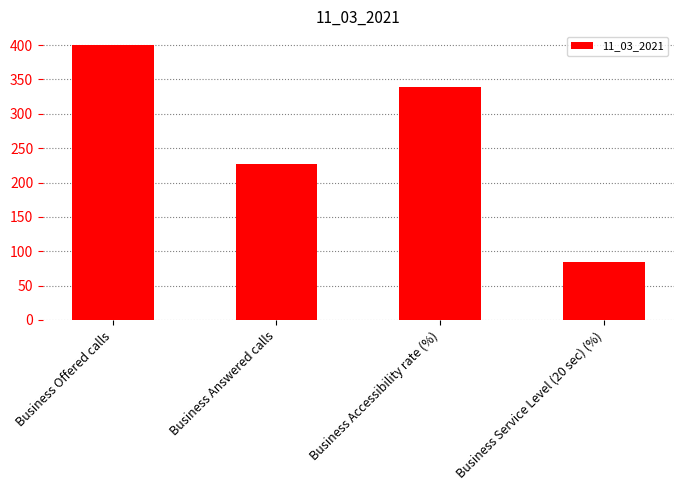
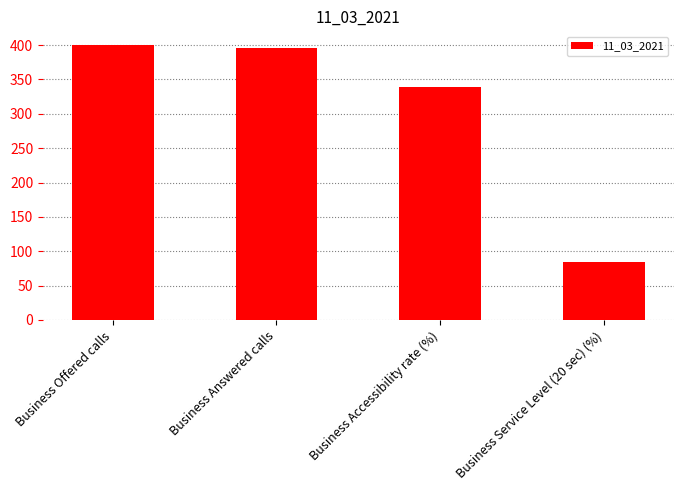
Business Answered calls: 230 -> 400
